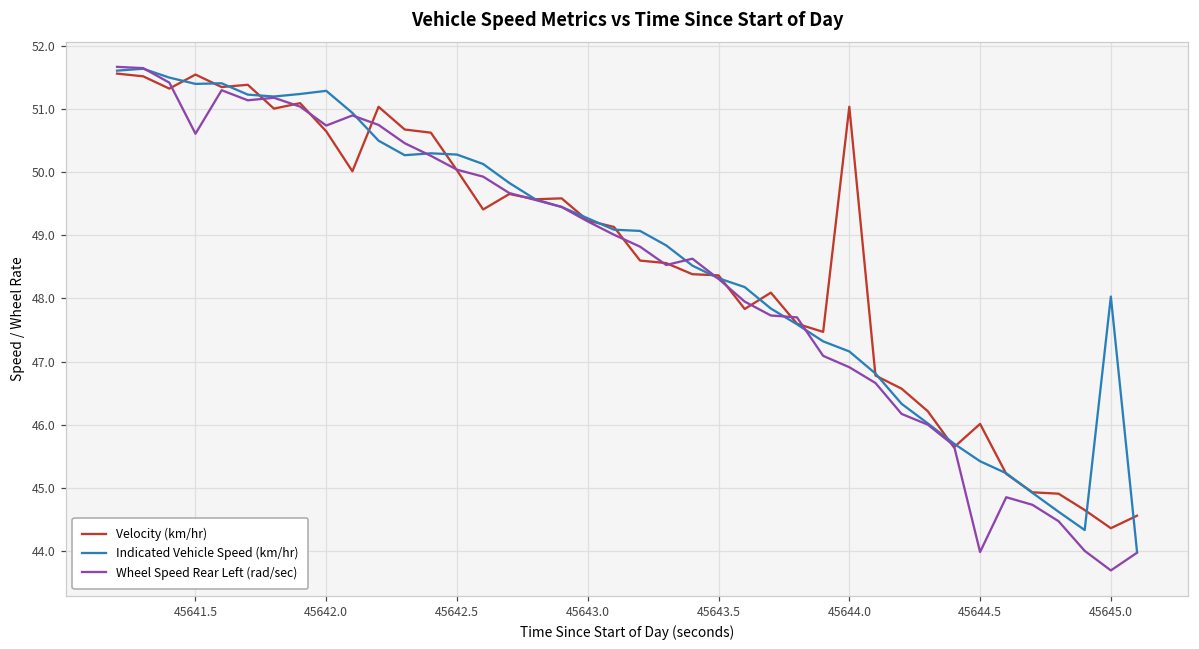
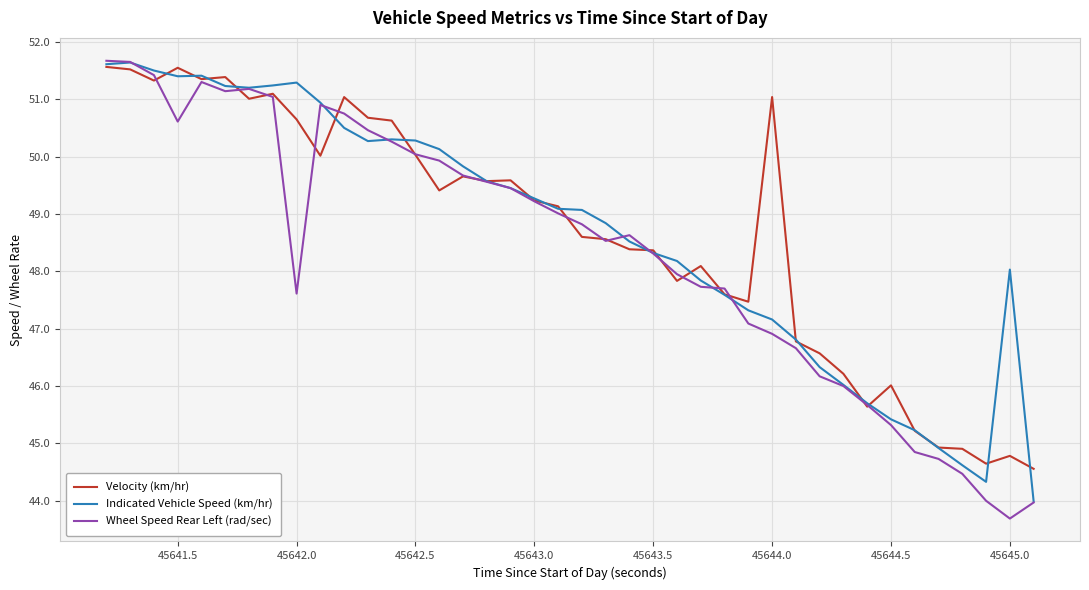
Wheel Speed Rear Left (rad/sec), 45642.0: 50.7 -> 47.6
Wheel Speed Rear Left (rad/sec), 45644.5: 44.0 -> 45.3
Velocity (km/hr), 45645.0: 44.4 -> 44.8
